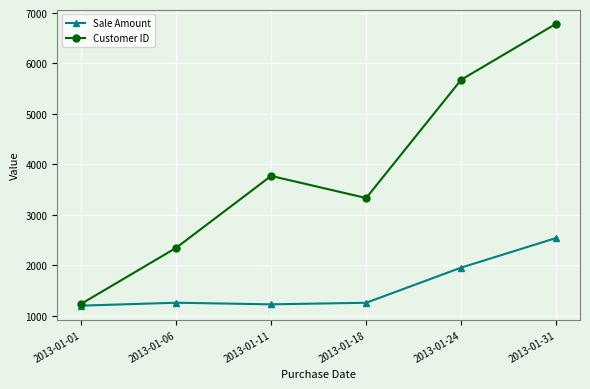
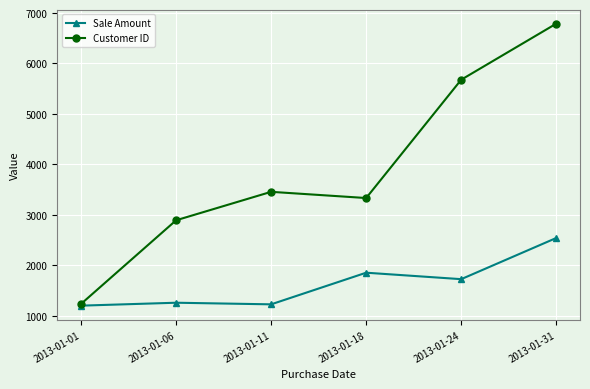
Customer ID, 2013-01-06: 2300 -> 2900
Customer ID, 2013-01-11: 3800 -> 3500
Sale Amount, 2013-01-18: 1300 -> 1900
Sale Amount, 2013-01-24: 2000 -> 1700
